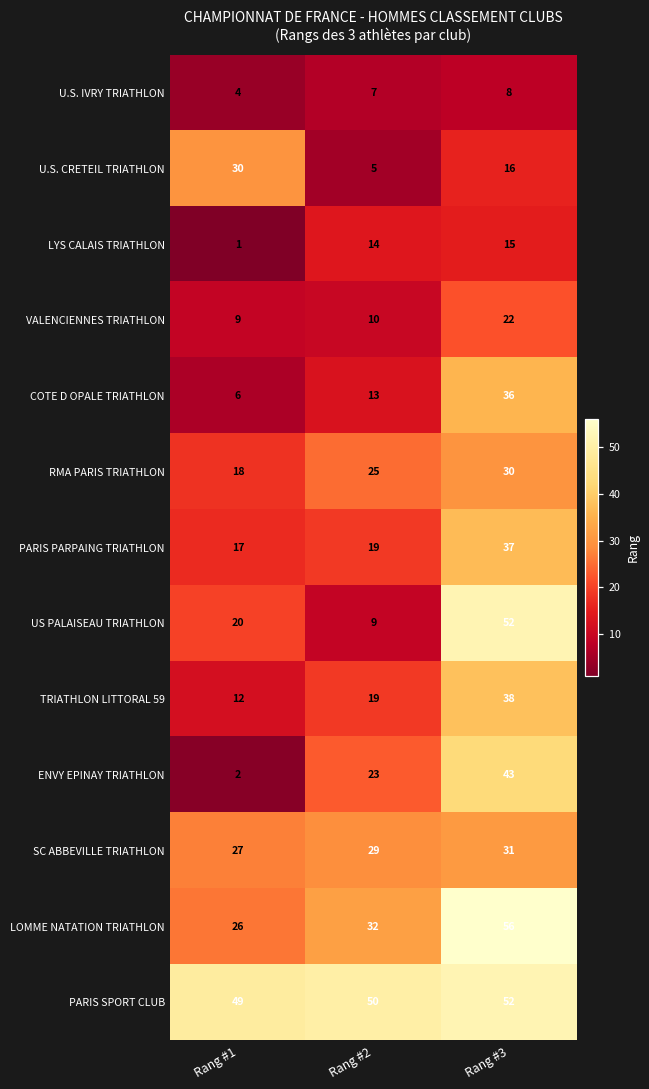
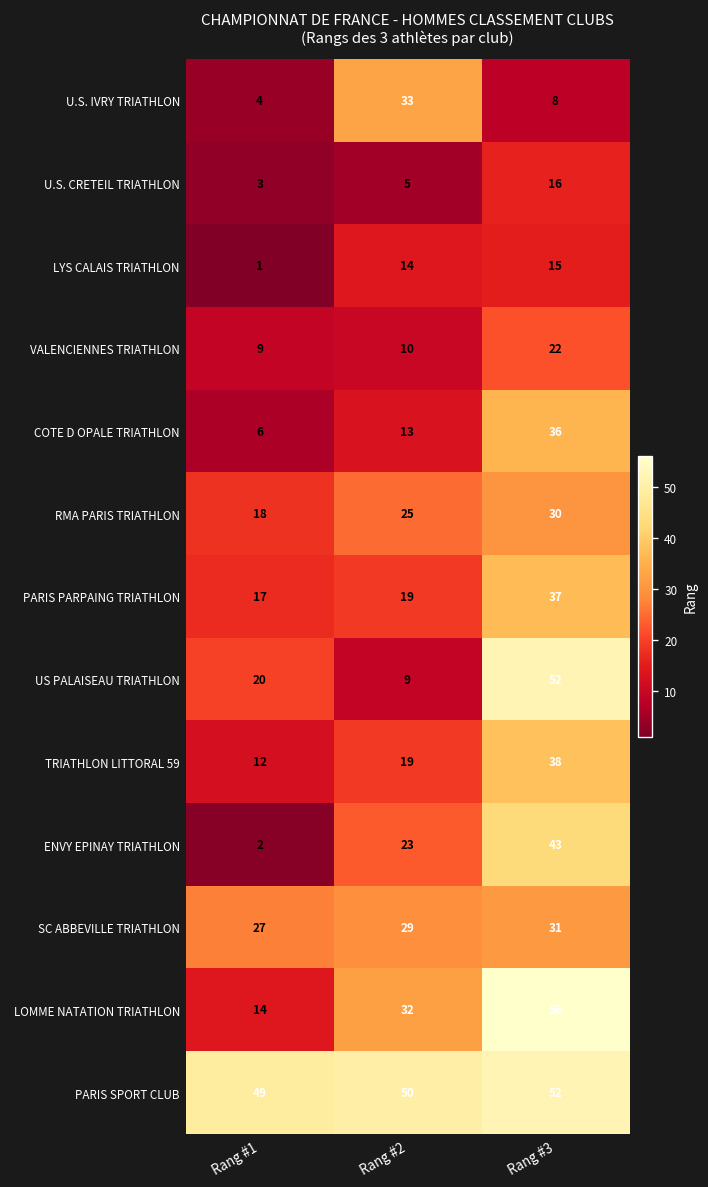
U.S. IVRY TRIATHLON, Rang #2: 7 -> 33
U.S. CRETEIL TRIATHLON, Rang #1: 30 -> 3
LOMME NATATION TRIATHLON, Rang #1: 26 -> 14
